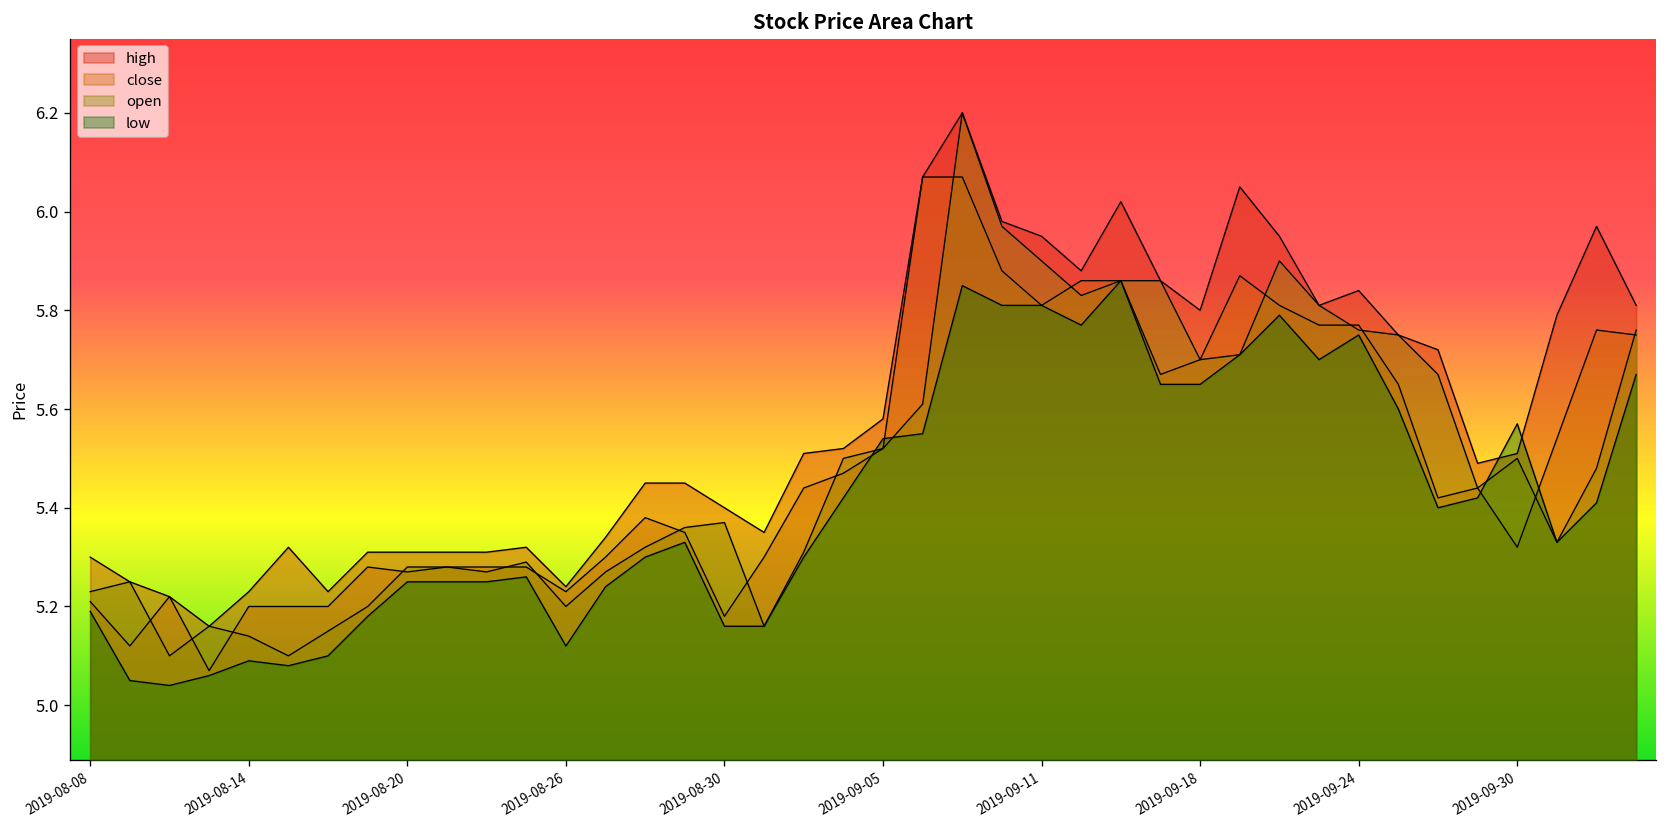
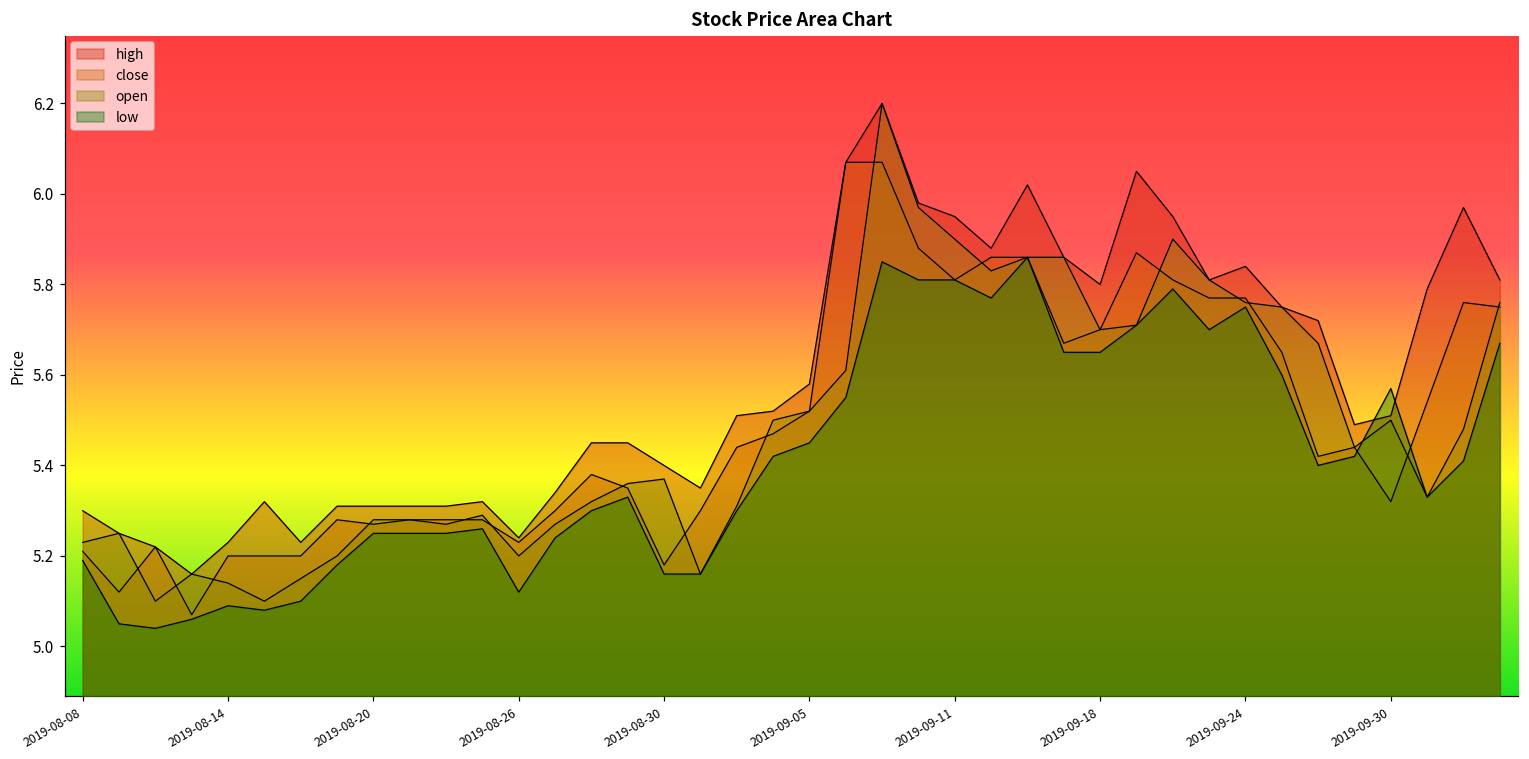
low, 2019-09-05: 5.54 -> 5.45
